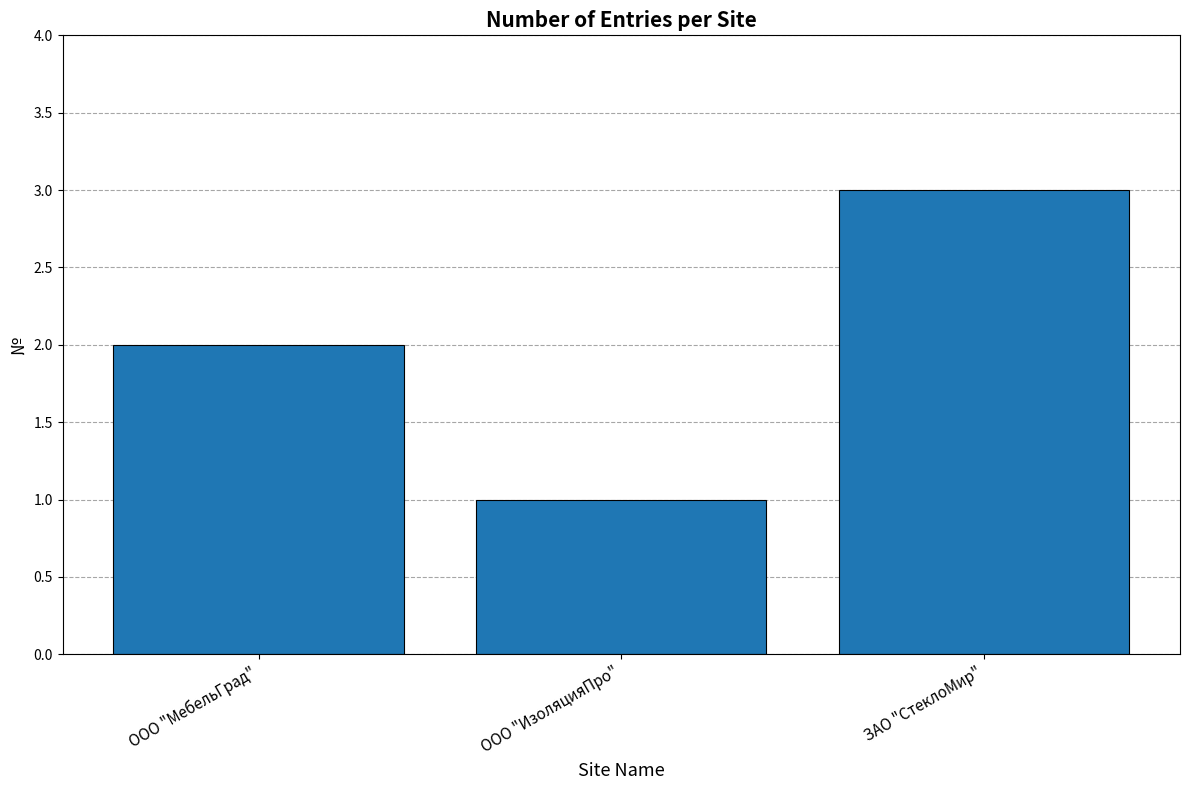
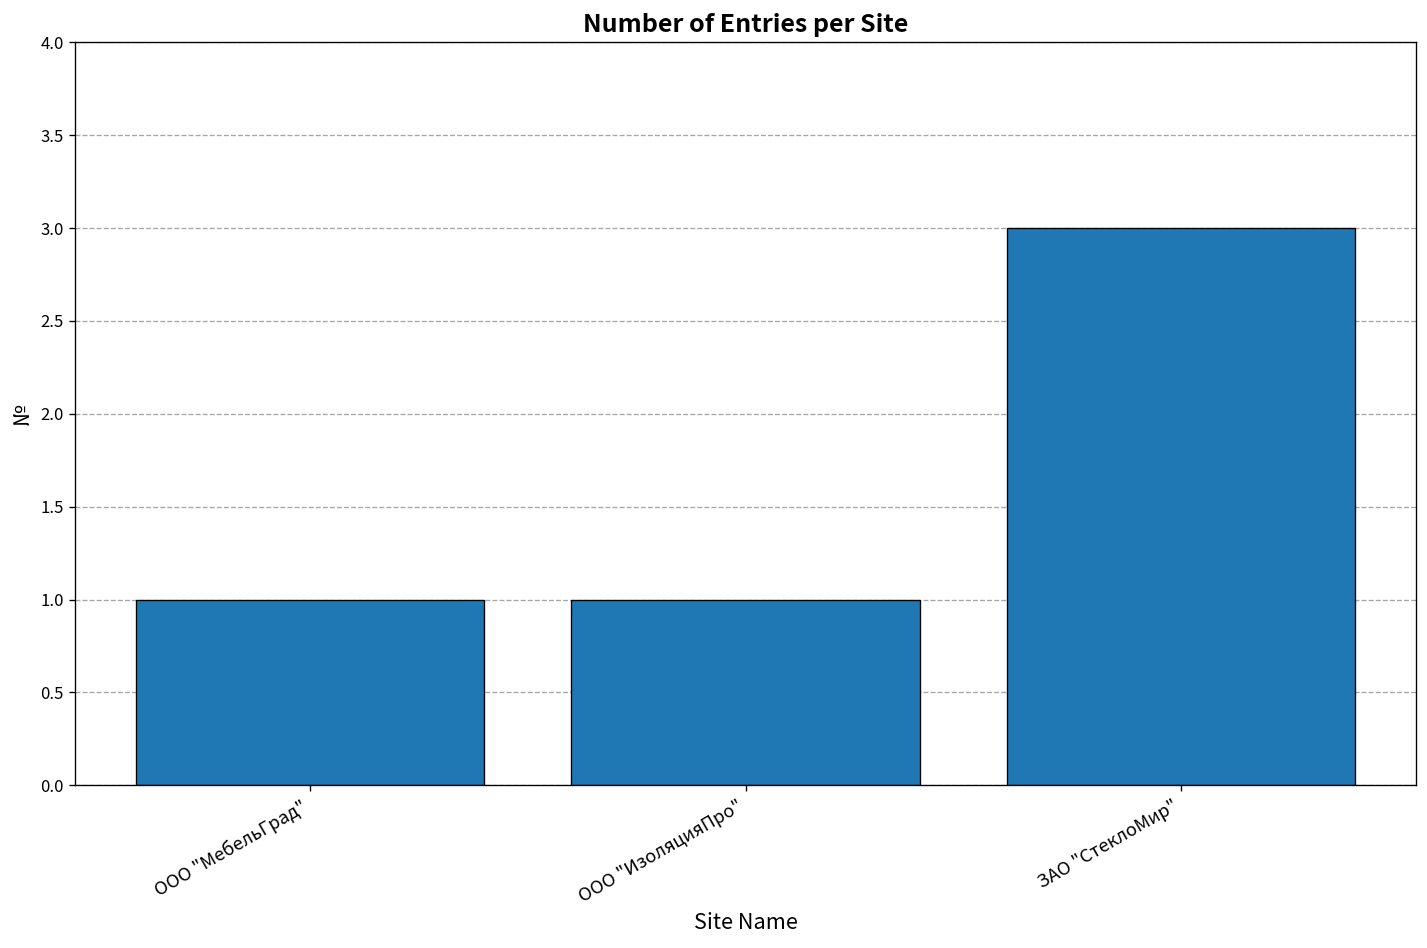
ООО "МебельГрад": 2 -> 1
